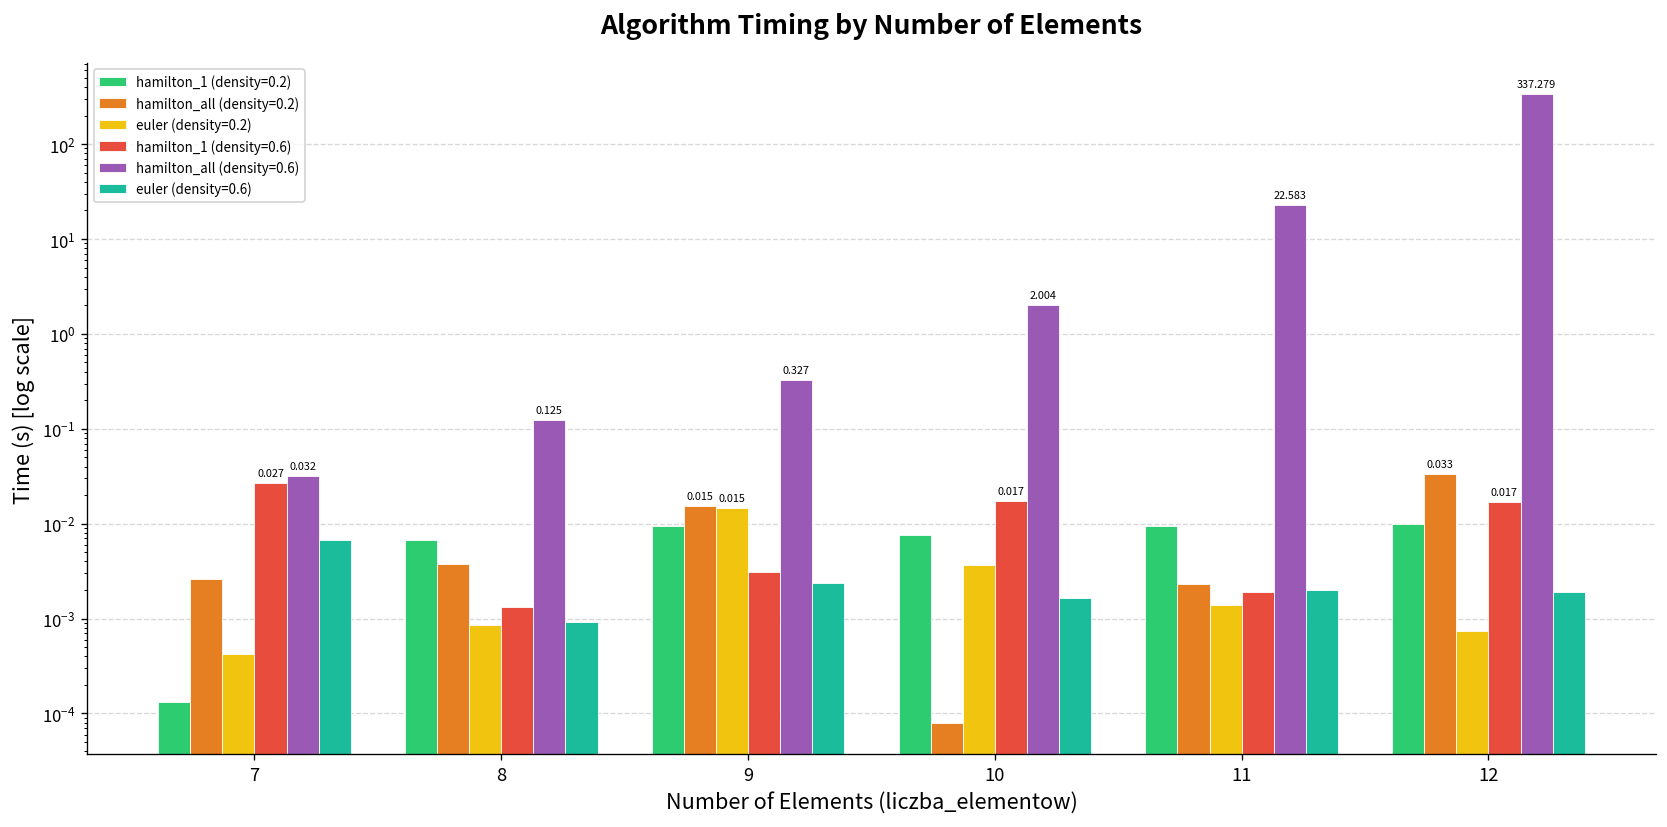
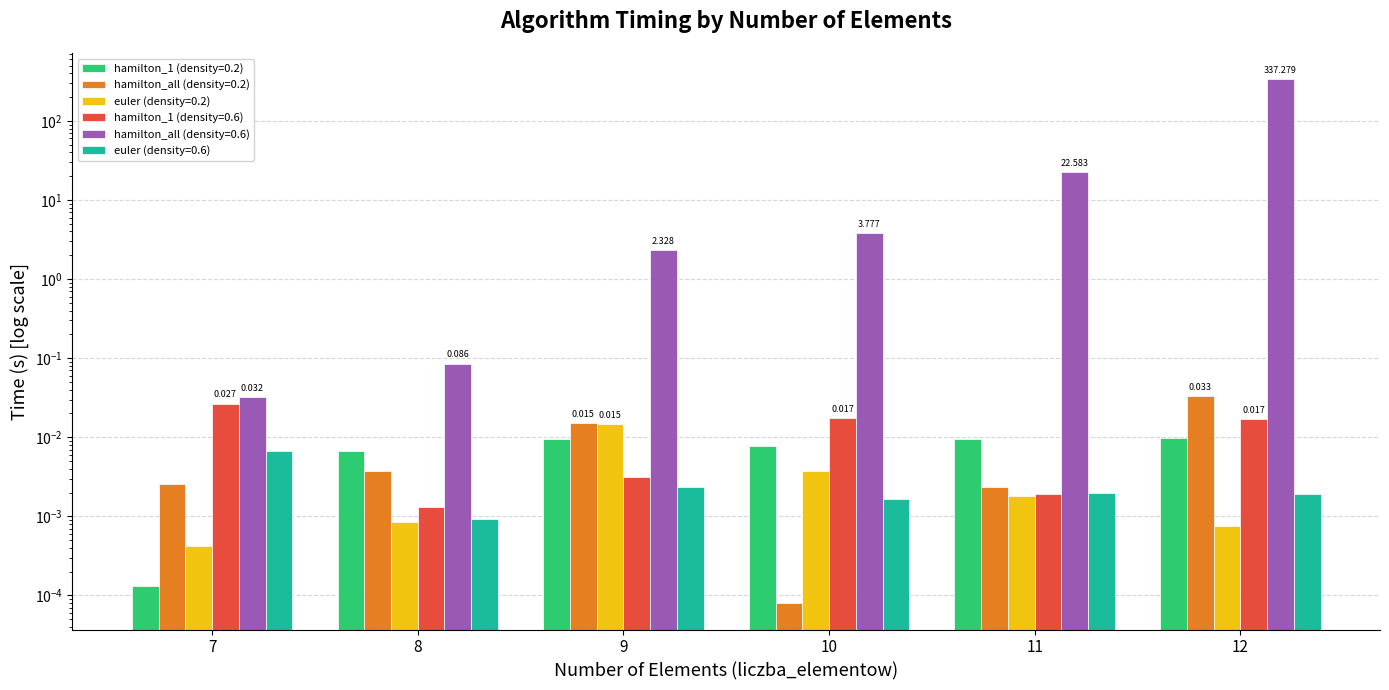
hamilton_all (density=0.6), 8: 0.125 -> 0.086
hamilton_all (density=0.6), 9: 0.327 -> 2.328
hamilton_all (density=0.6), 10: 2.004 -> 3.777
euler (density=0.2), 11: 0.0014 -> 0.0018
